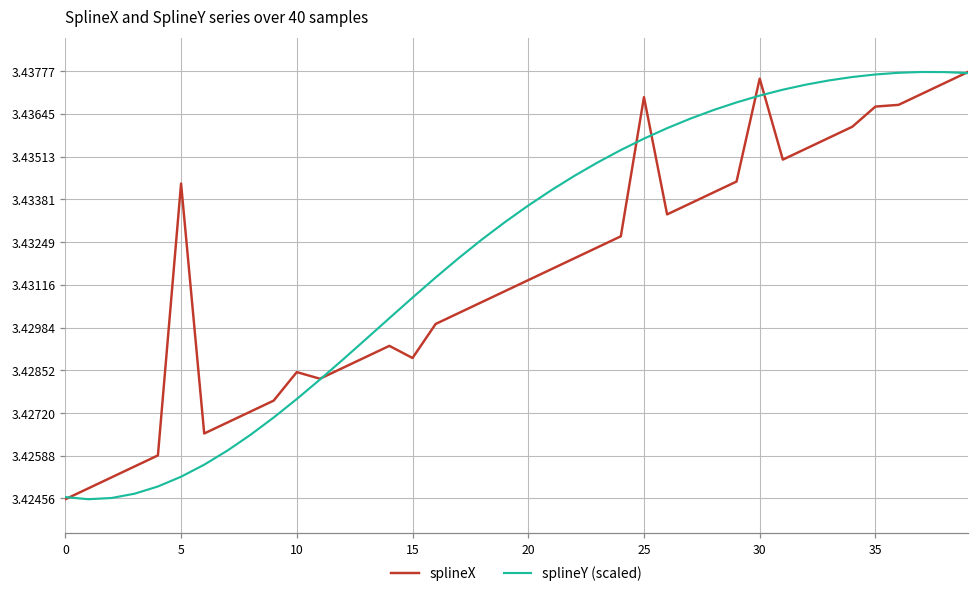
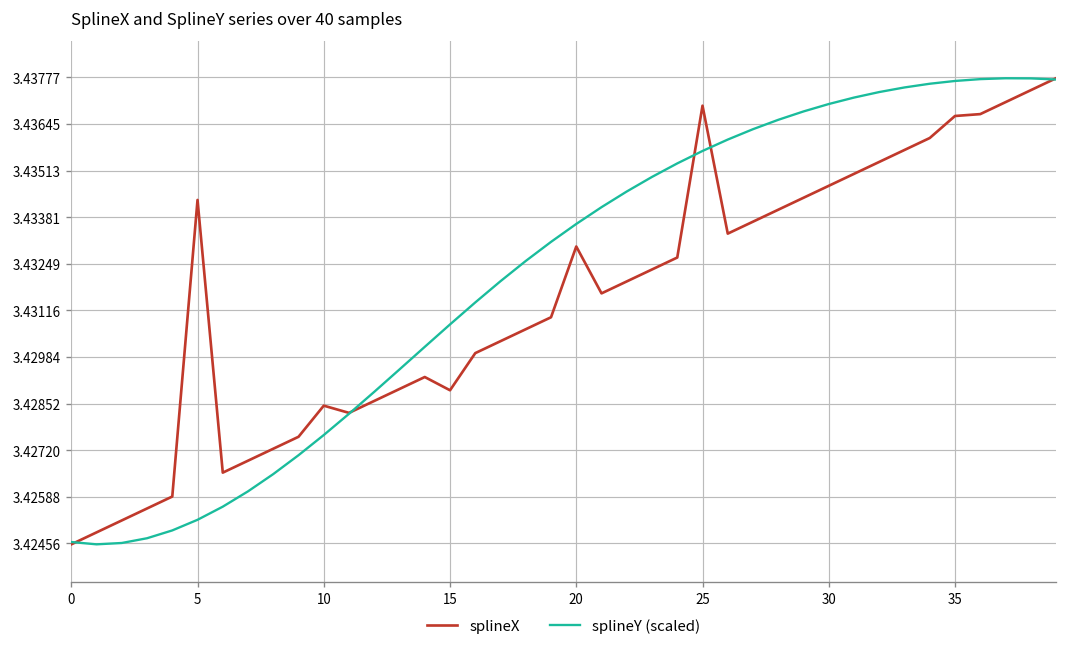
splineX, 20: 3.4313 -> 3.4330
splineX, 30: 3.4375 -> 3.4347
